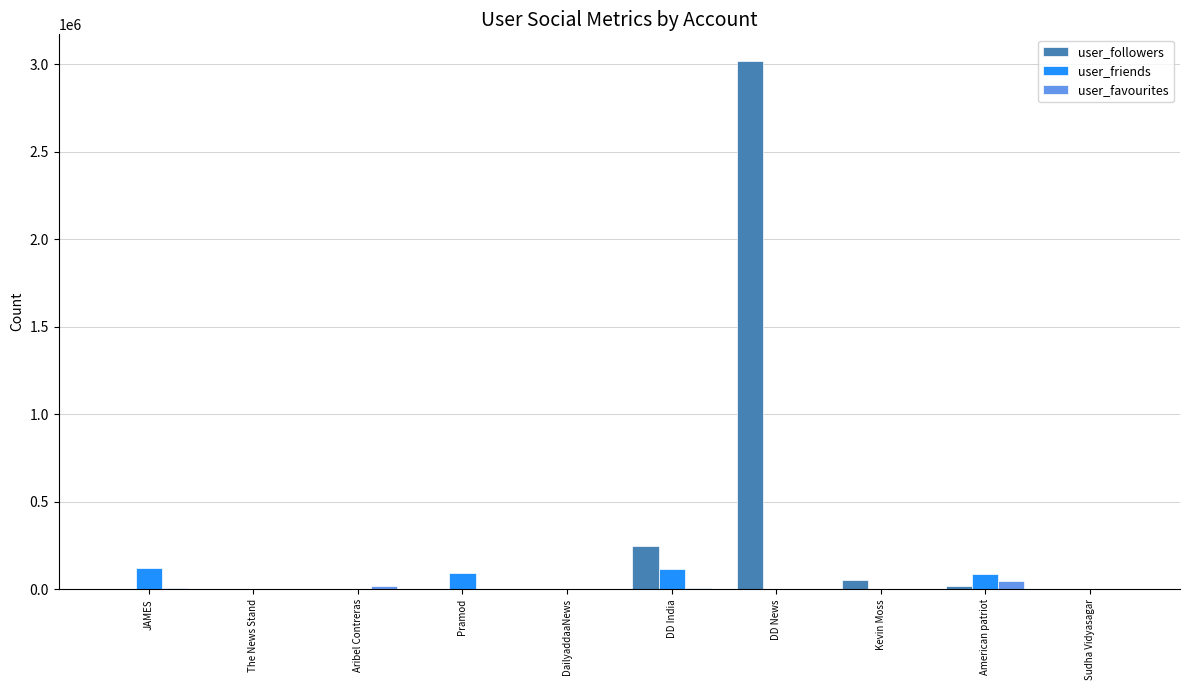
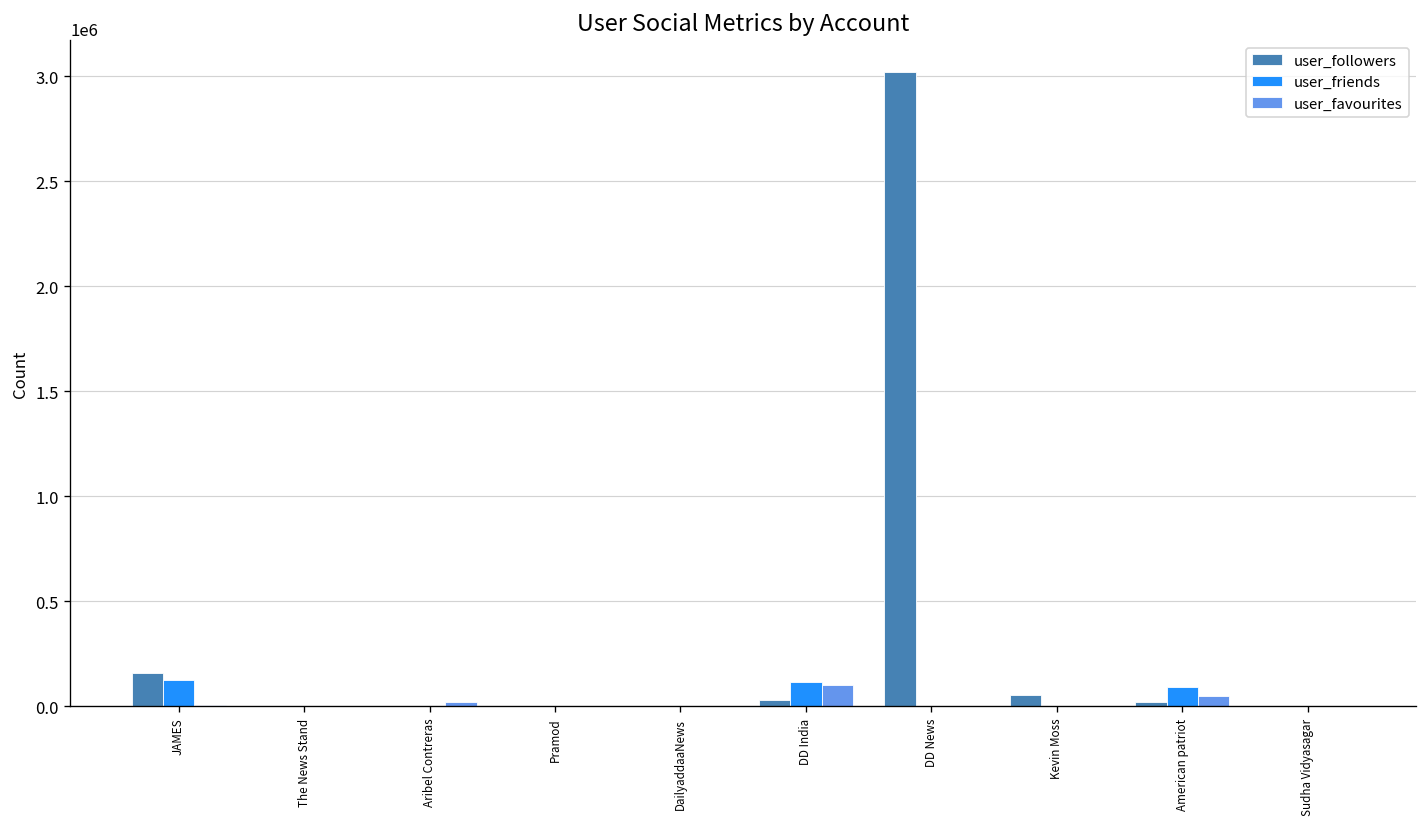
user_followers, JAMES: 0 -> 160000
user_friends, Pramod: 90000 -> 0
user_followers, DD India: 240000 -> 30000
user_favourites, DD India: 10000 -> 100000
